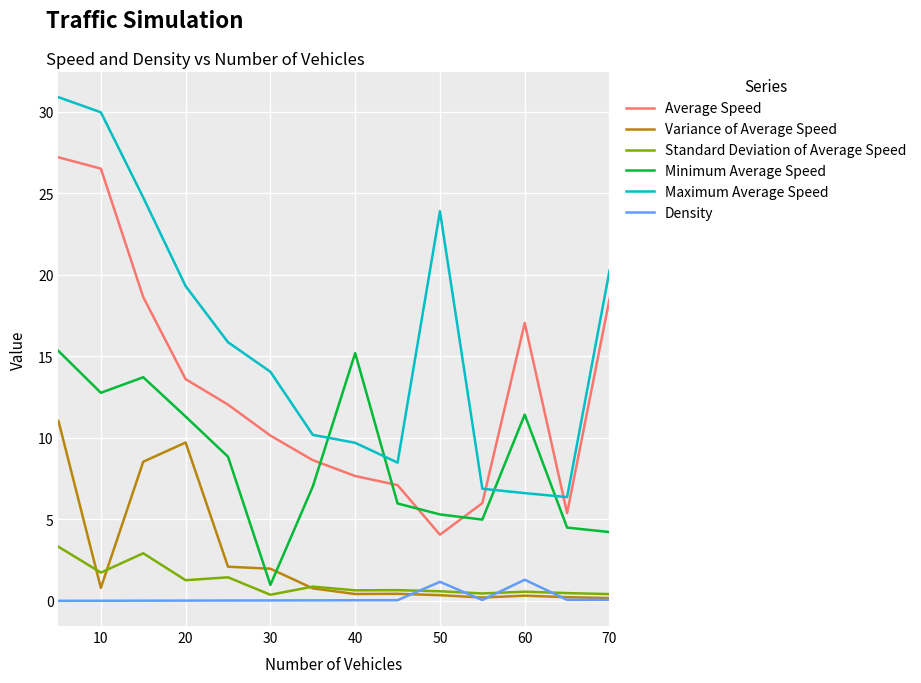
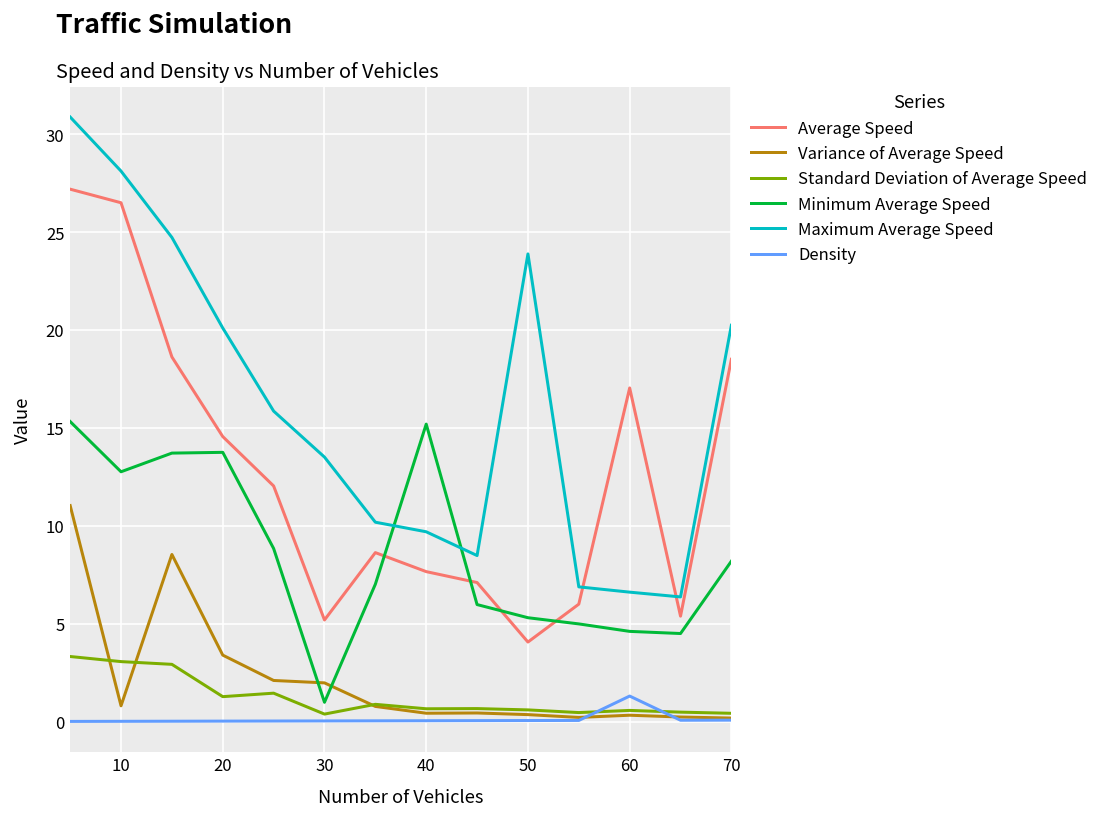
Standard Deviation of Average Speed, 10: 1.7 -> 3.1
Maximum Average Speed, 10: 30.0 -> 28.1
Average Speed, 20: 13.6 -> 14.6
Variance of Average Speed, 20: 9.7 -> 3.4
Minimum Average Speed, 20: 11.3 -> 13.8
Maximum Average Speed, 20: 19.3 -> 20.1
Average Speed, 30: 10.1 -> 5.2
Maximum Average Speed, 30: 14.1 -> 13.5
Density, 50: 1.2 -> 0.1
Minimum Average Speed, 60: 11.4 -> 4.6
Minimum Average Speed, 70: 4.2 -> 8.2
